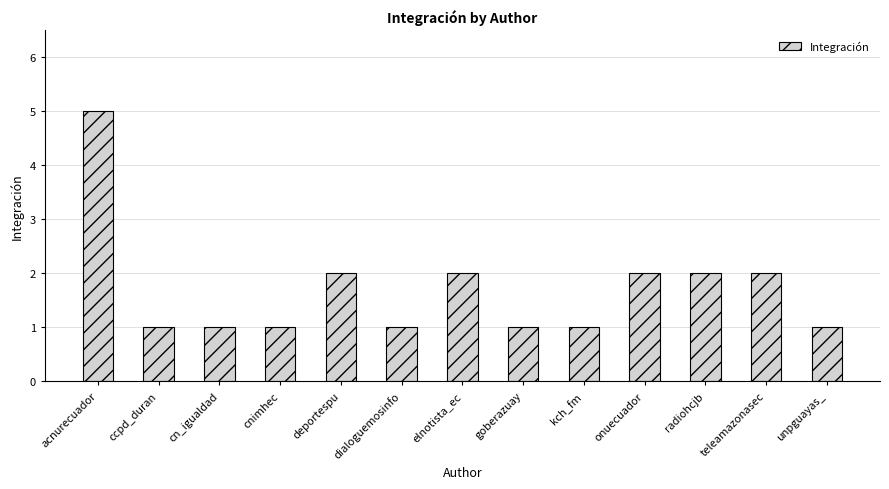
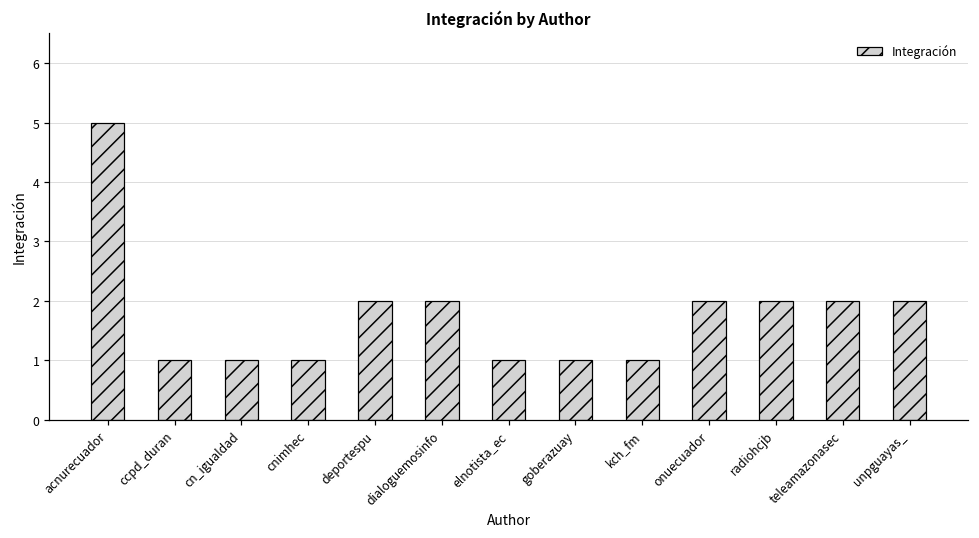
dialoguemosinfo: 1 -> 2
elnotista_ec: 2 -> 1
unpguayas_: 1 -> 2
